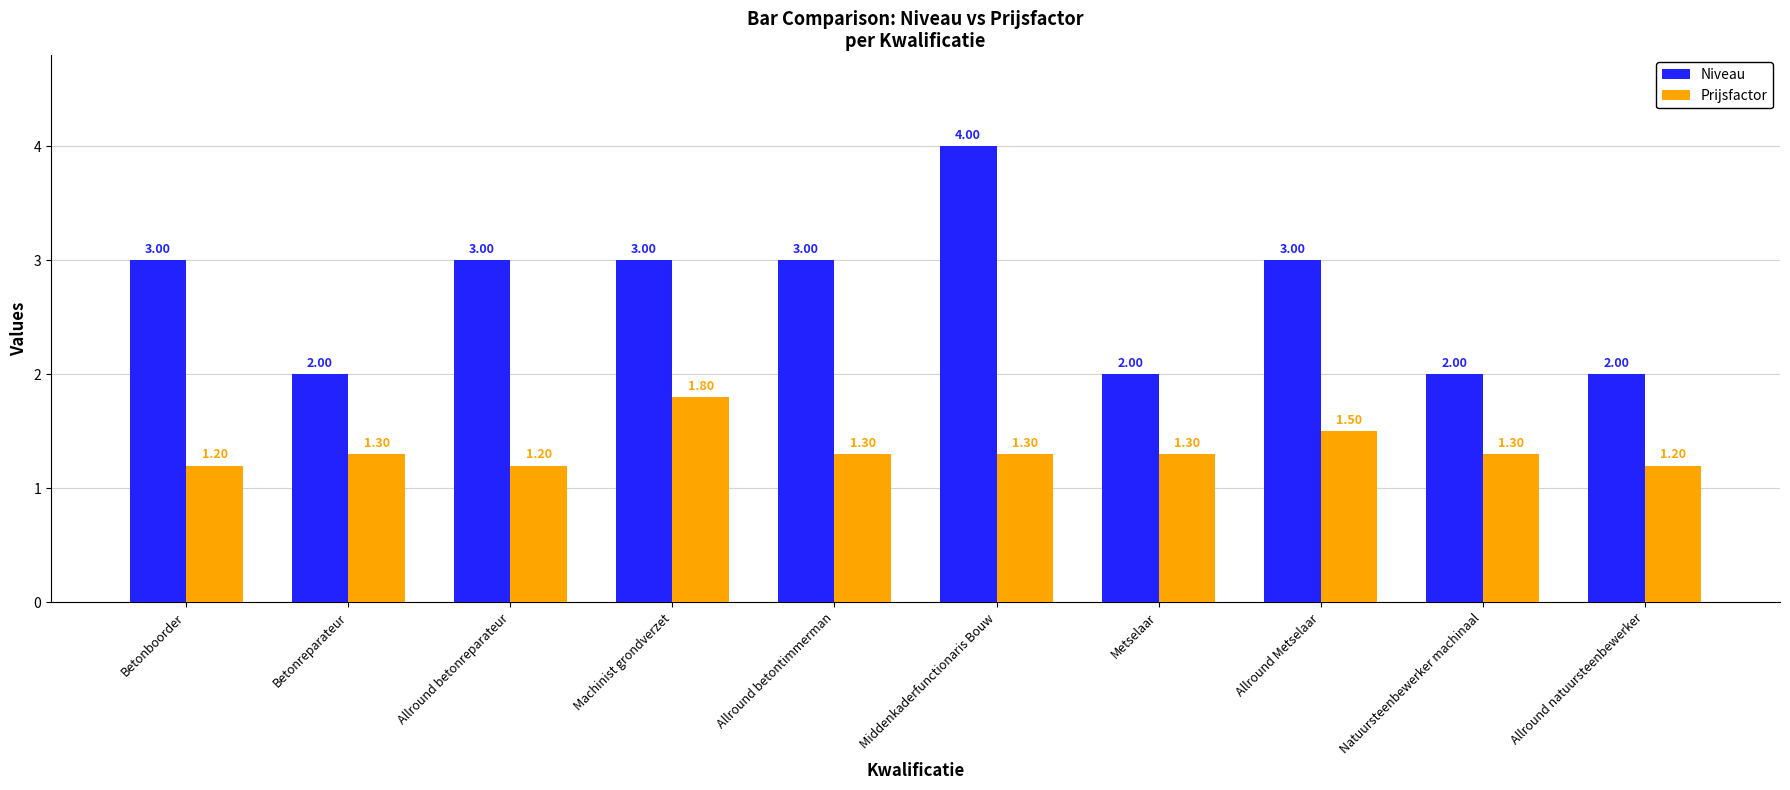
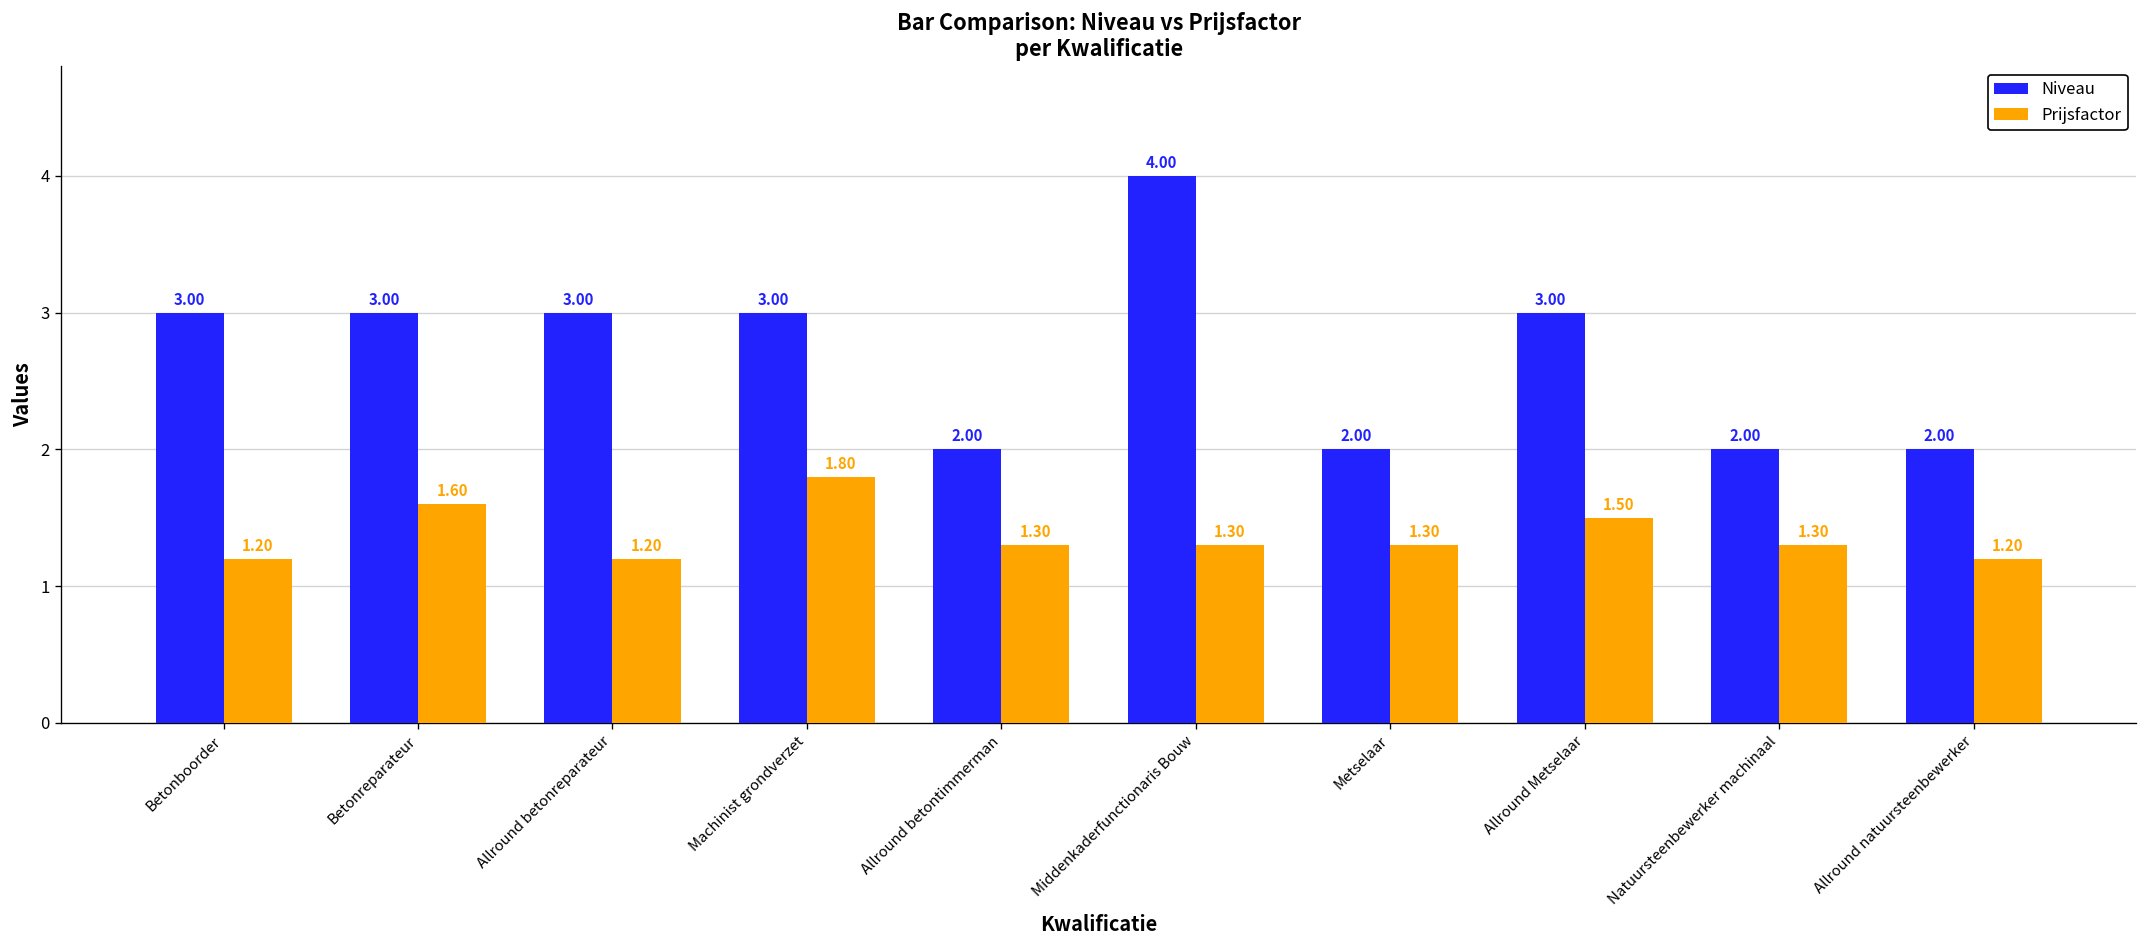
Niveau, Betonreparateur: 2.00 -> 3.00
Prijsfactor, Betonreparateur: 1.30 -> 1.60
Niveau, Allround betontimmerman: 3.00 -> 2.00
